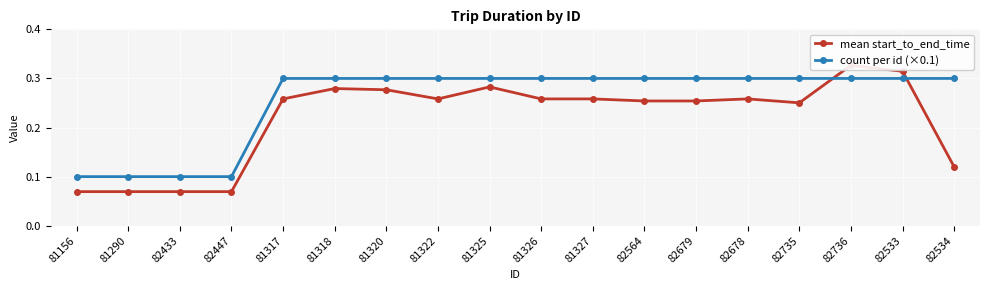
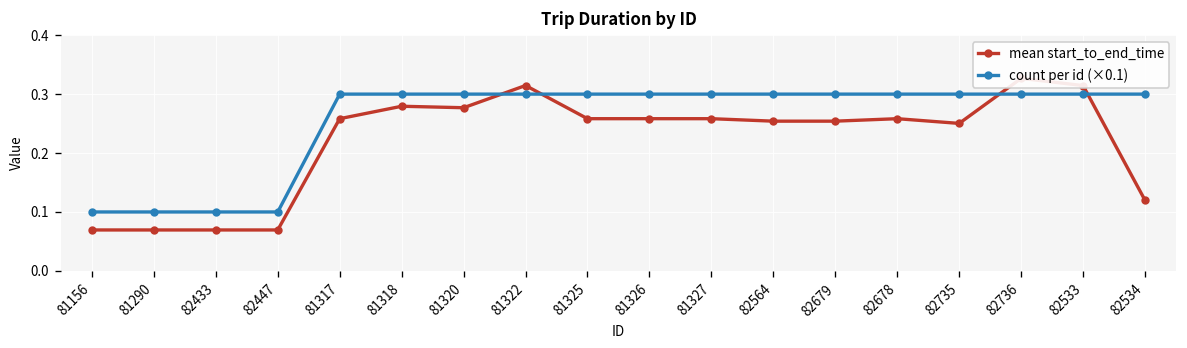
mean start_to_end_time, 81322: 0.26 -> 0.31
mean start_to_end_time, 81325: 0.28 -> 0.26
